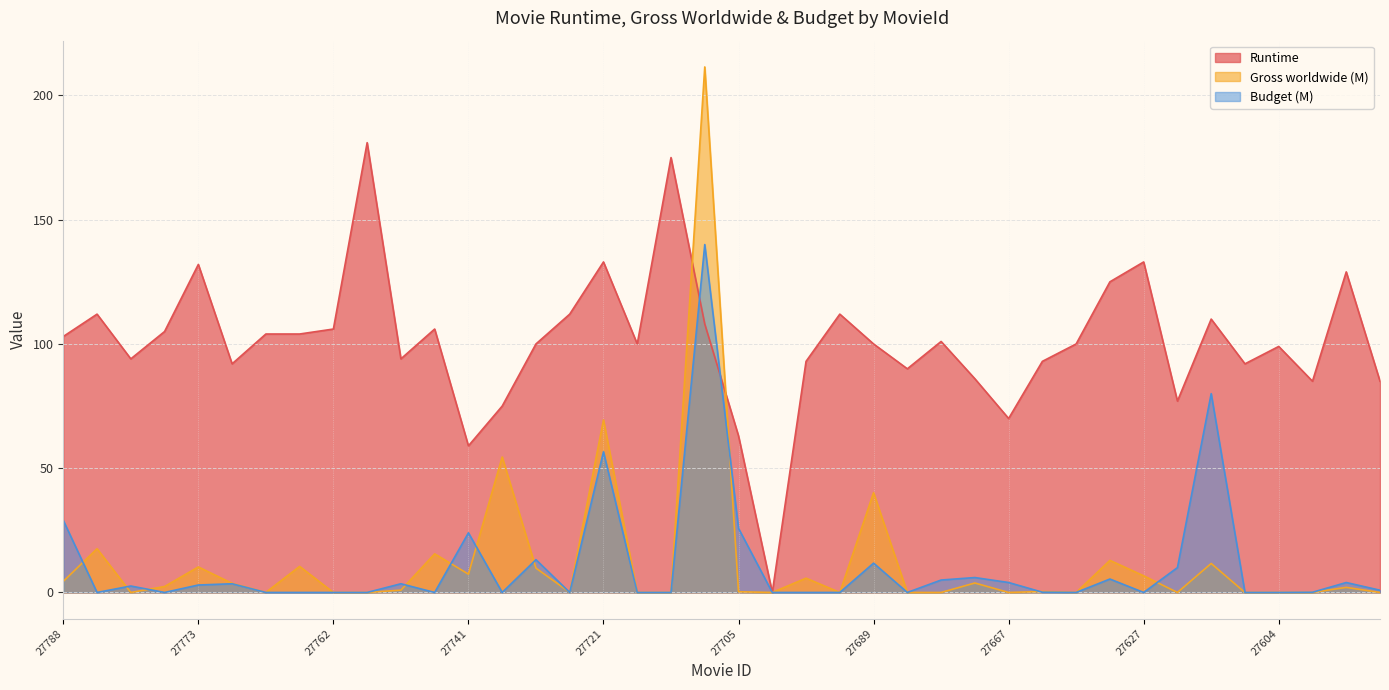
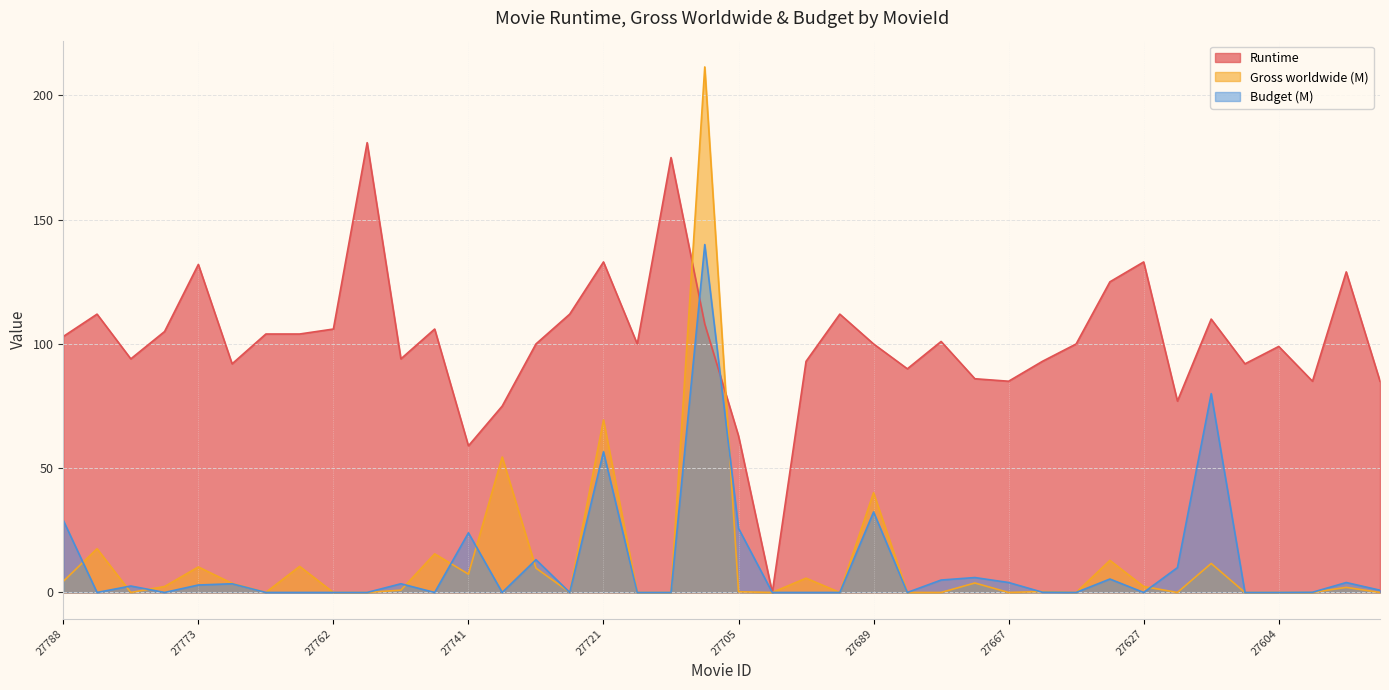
Budget (M), 27689: 12 -> 32
Runtime, 27667: 70 -> 85
Gross worldwide (M), 27627: 7 -> 2
